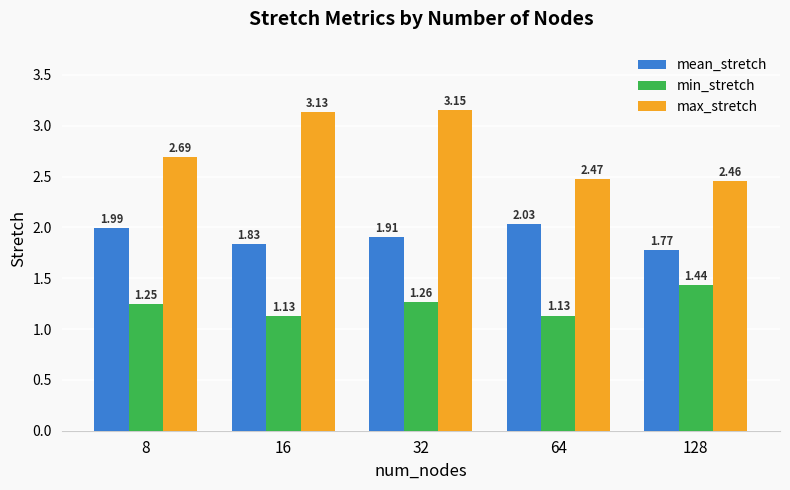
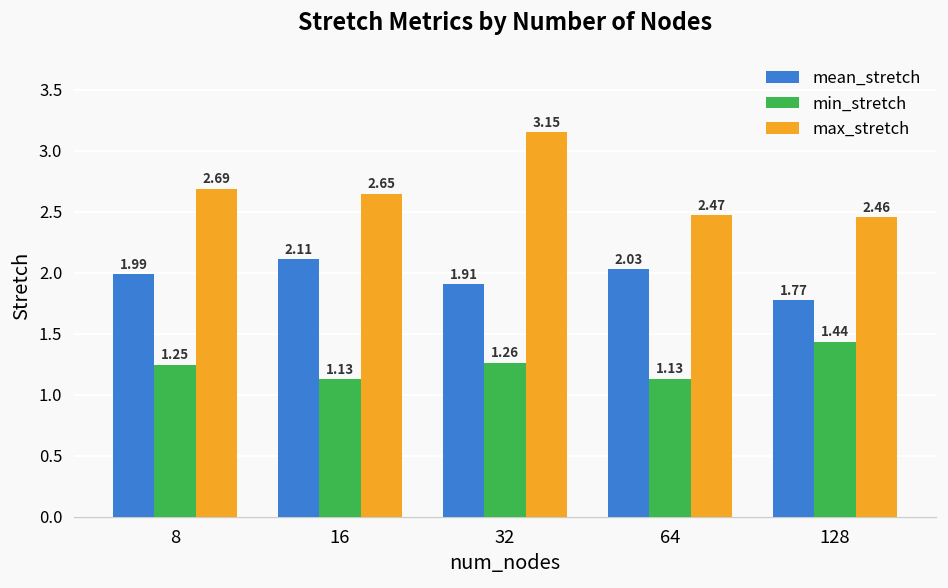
mean_stretch, 16: 1.83 -> 2.11
max_stretch, 16: 3.13 -> 2.65
